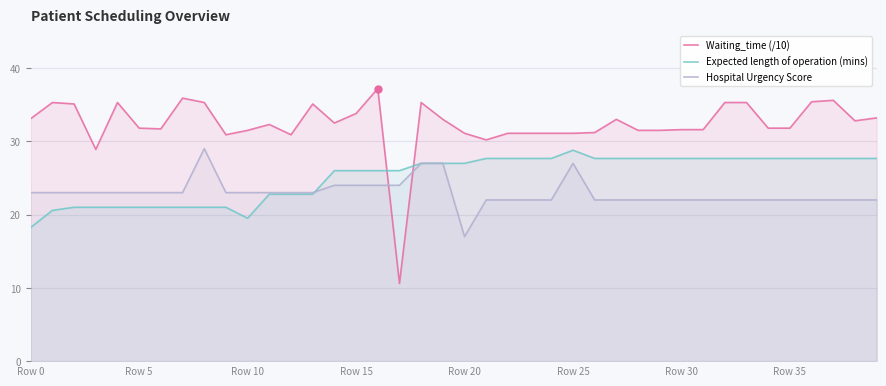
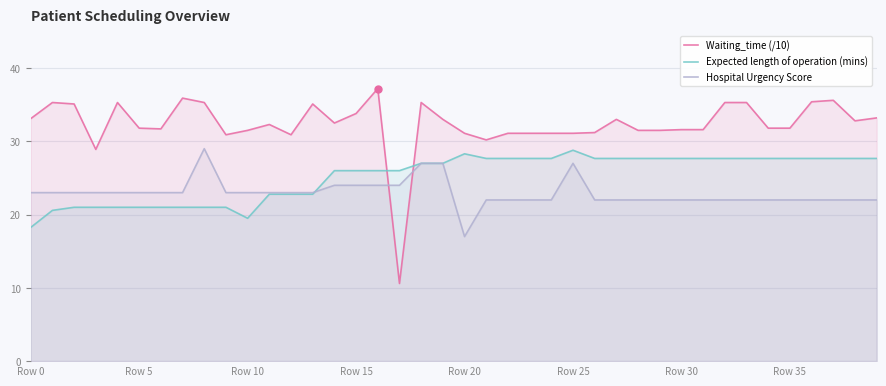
Expected length of operation (mins), Row 20: 27 -> 28
